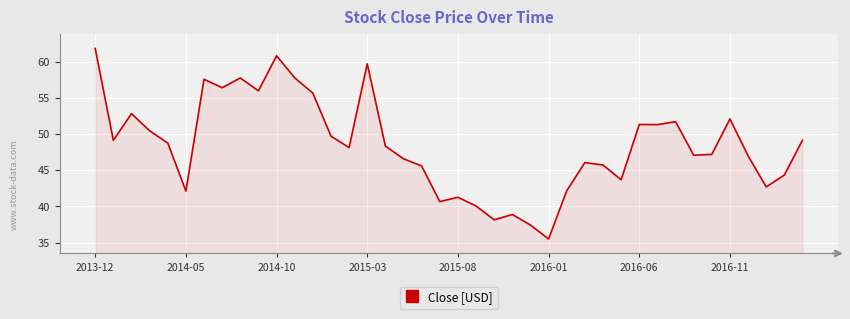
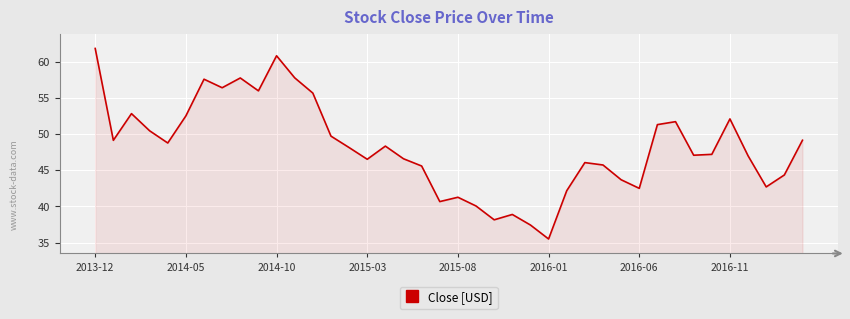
2014-05: 42 -> 53
2015-03: 60 -> 47
2016-06: 51 -> 43
